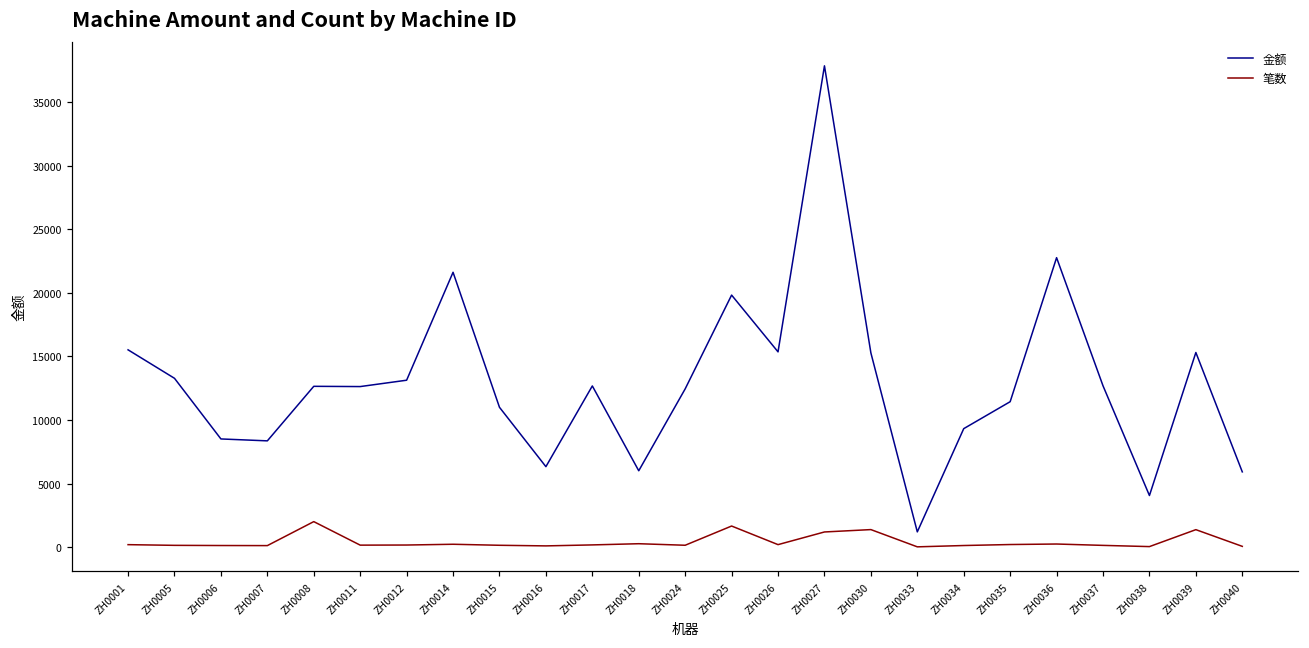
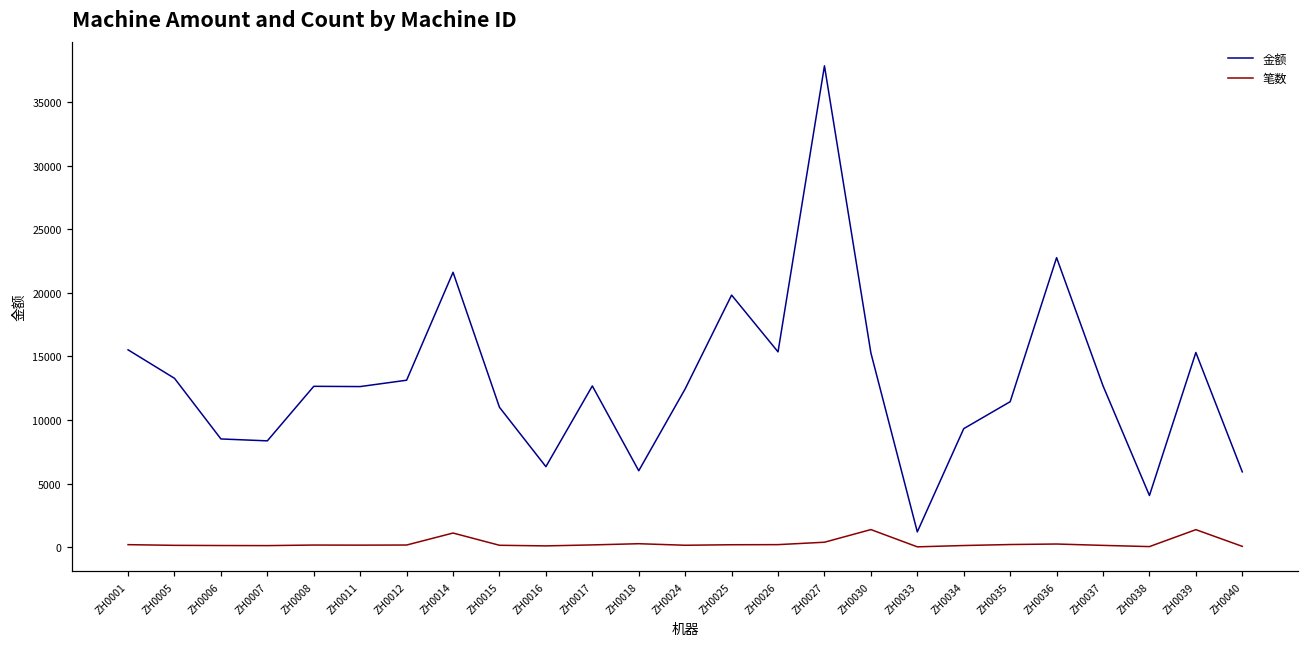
笔数, ZH0008: 2000 -> 200
笔数, ZH0014: 200 -> 1100
笔数, ZH0025: 1700 -> 200
笔数, ZH0027: 1200 -> 400
